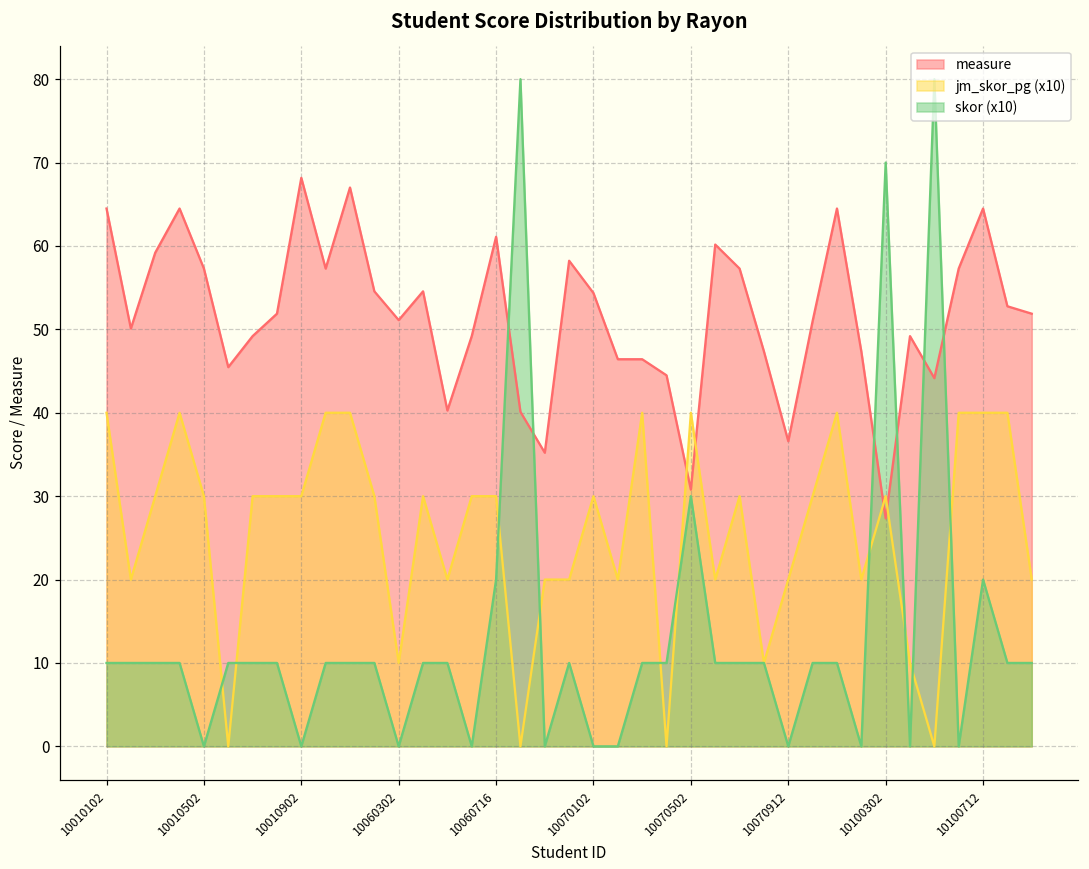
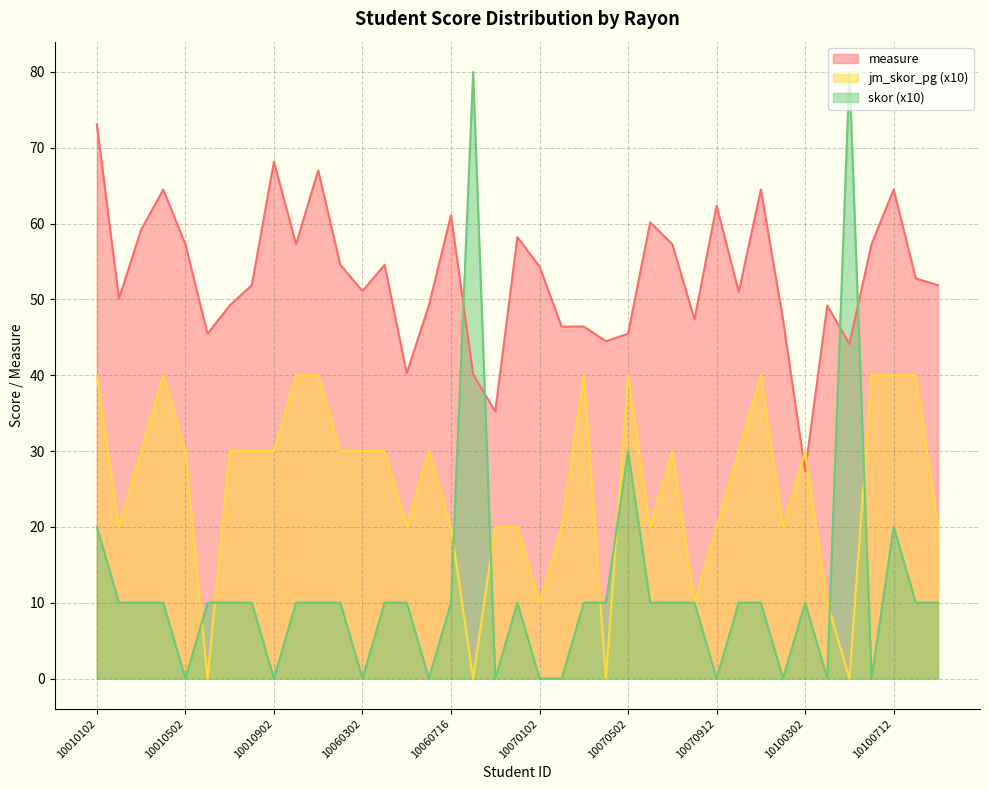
measure, 10010102: 64 -> 73
skor (x10), 10010102: 10 -> 20
jm_skor_pg (x10), 10060302: 10 -> 30
jm_skor_pg (x10), 10060716: 30 -> 20
skor (x10), 10060716: 20 -> 10
jm_skor_pg (x10), 10070102: 30 -> 10
measure, 10070502: 31 -> 45
measure, 10070912: 37 -> 62
skor (x10), 10100302: 70 -> 10
